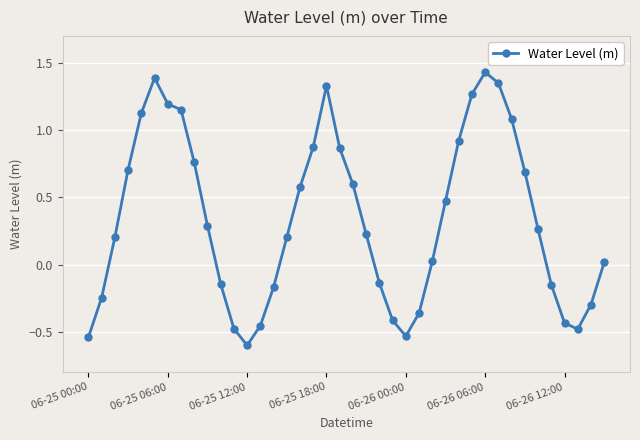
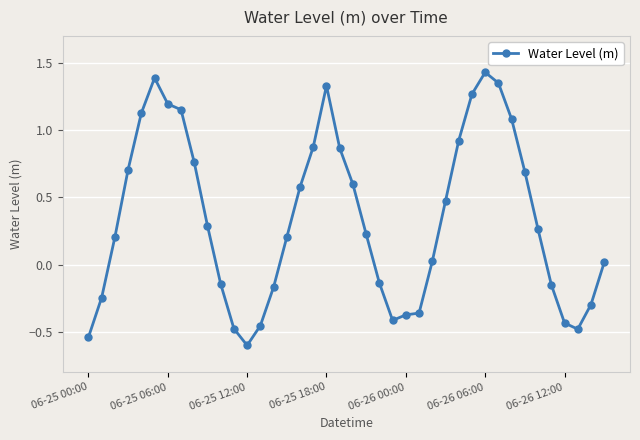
06-26 00:00: -0.53 -> -0.37
